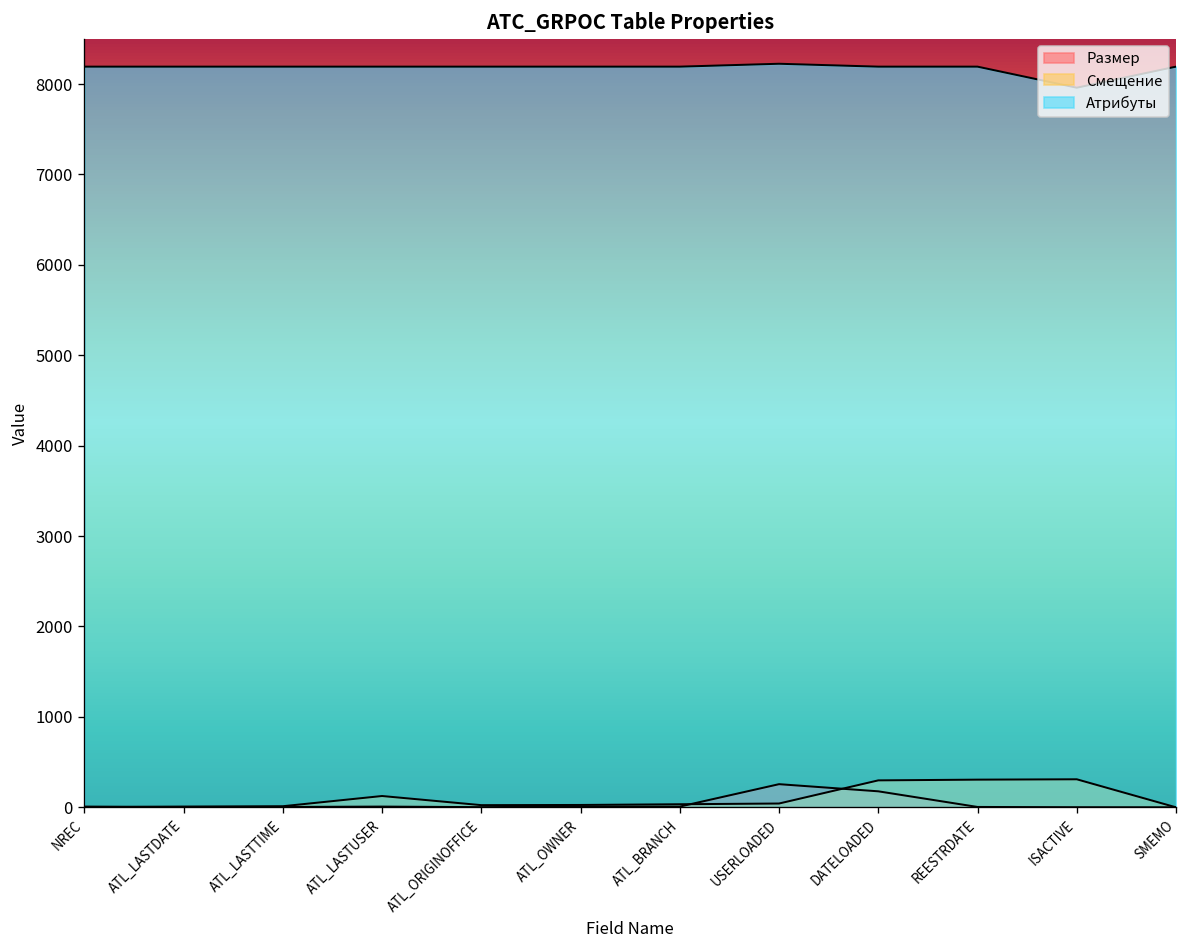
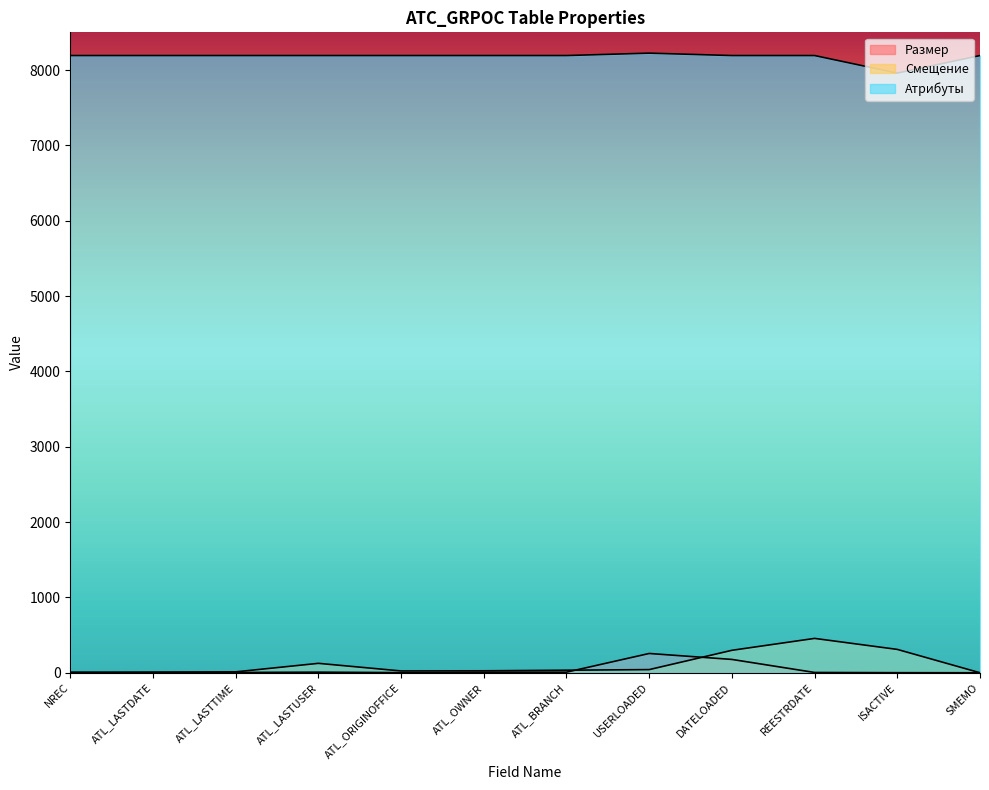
Смещение, REESTRDATE: 300 -> 500
